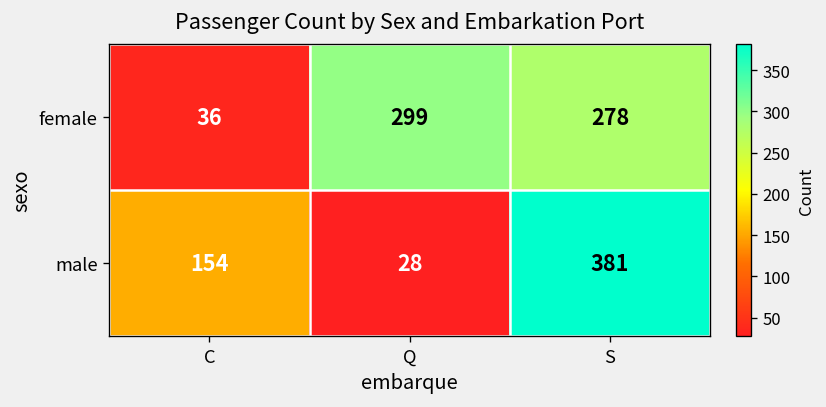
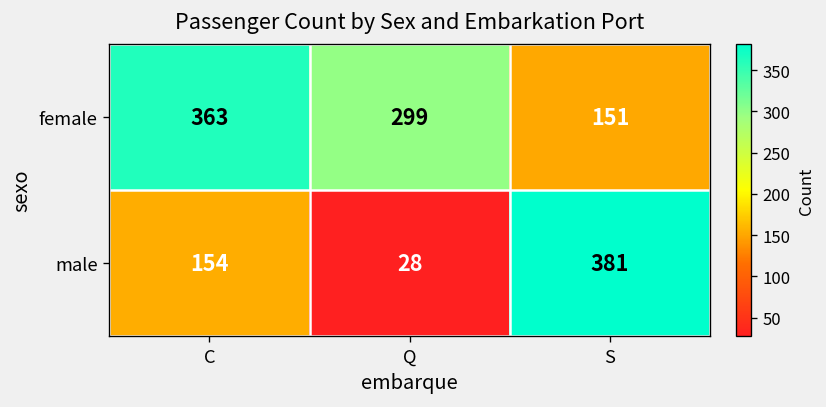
female, C: 36 -> 363
female, S: 278 -> 151
